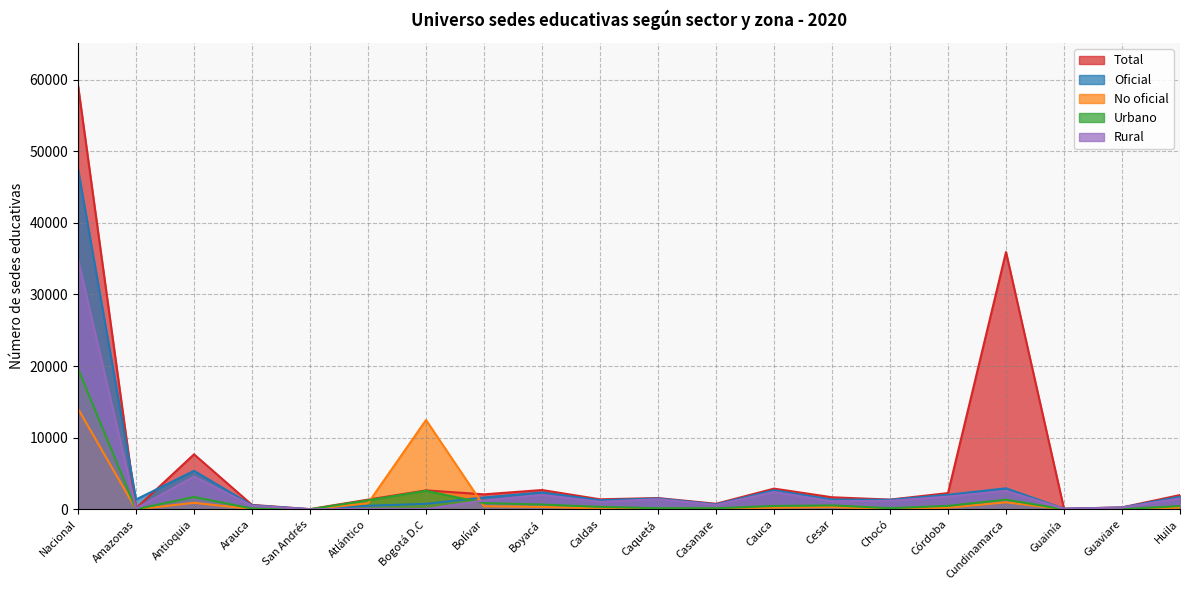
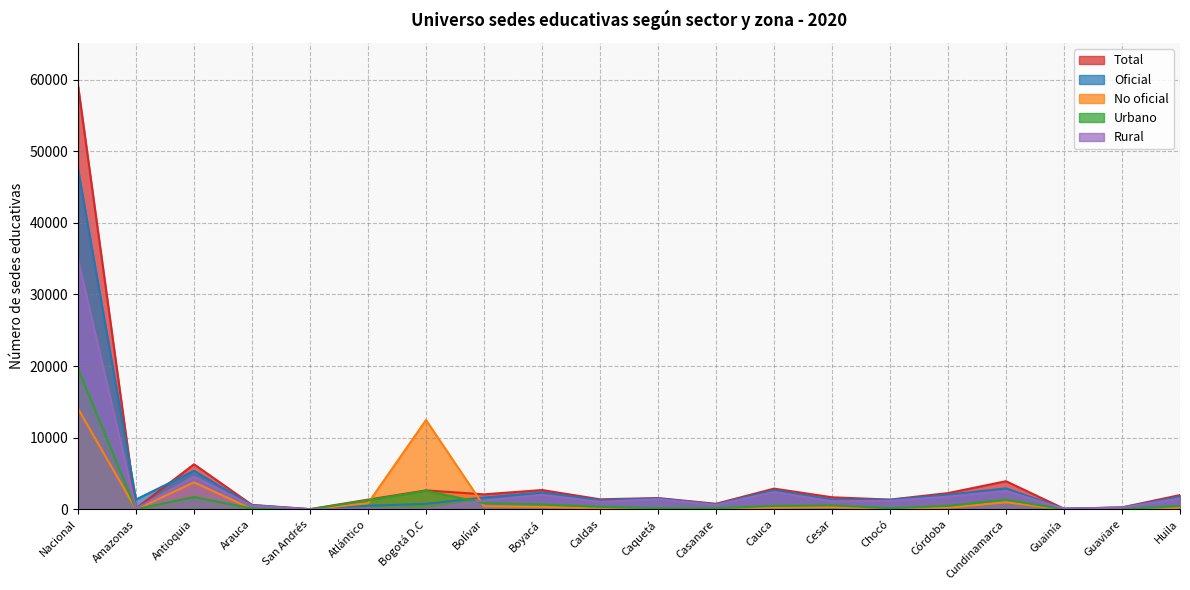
Total, Antioquia: 8000 -> 6000
No oficial, Antioquia: 1000 -> 4000
Total, Cundinamarca: 36000 -> 4000
